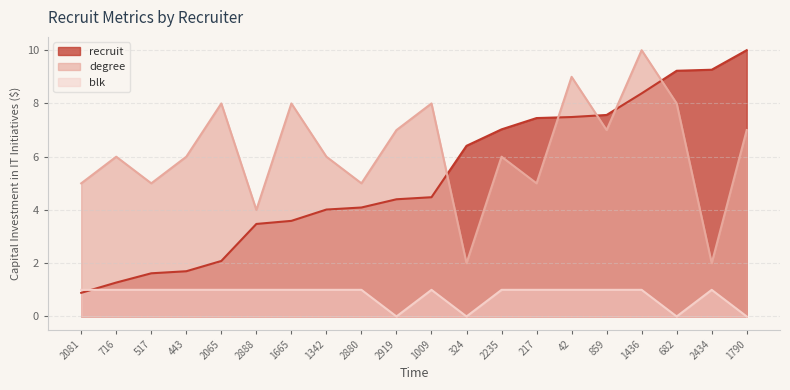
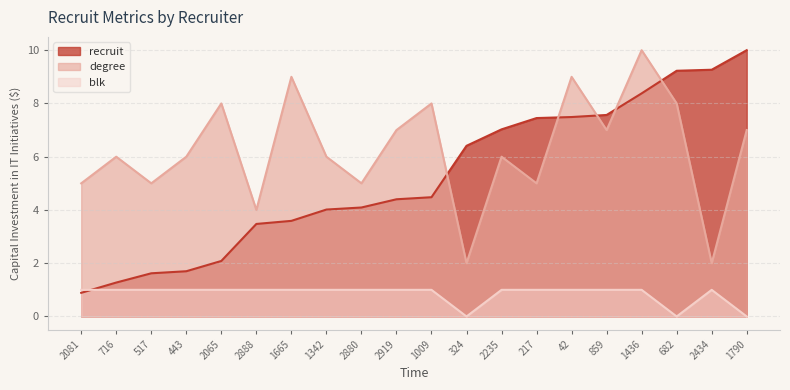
degree, 1665: 8 -> 9
blk, 2919: 0 -> 1
